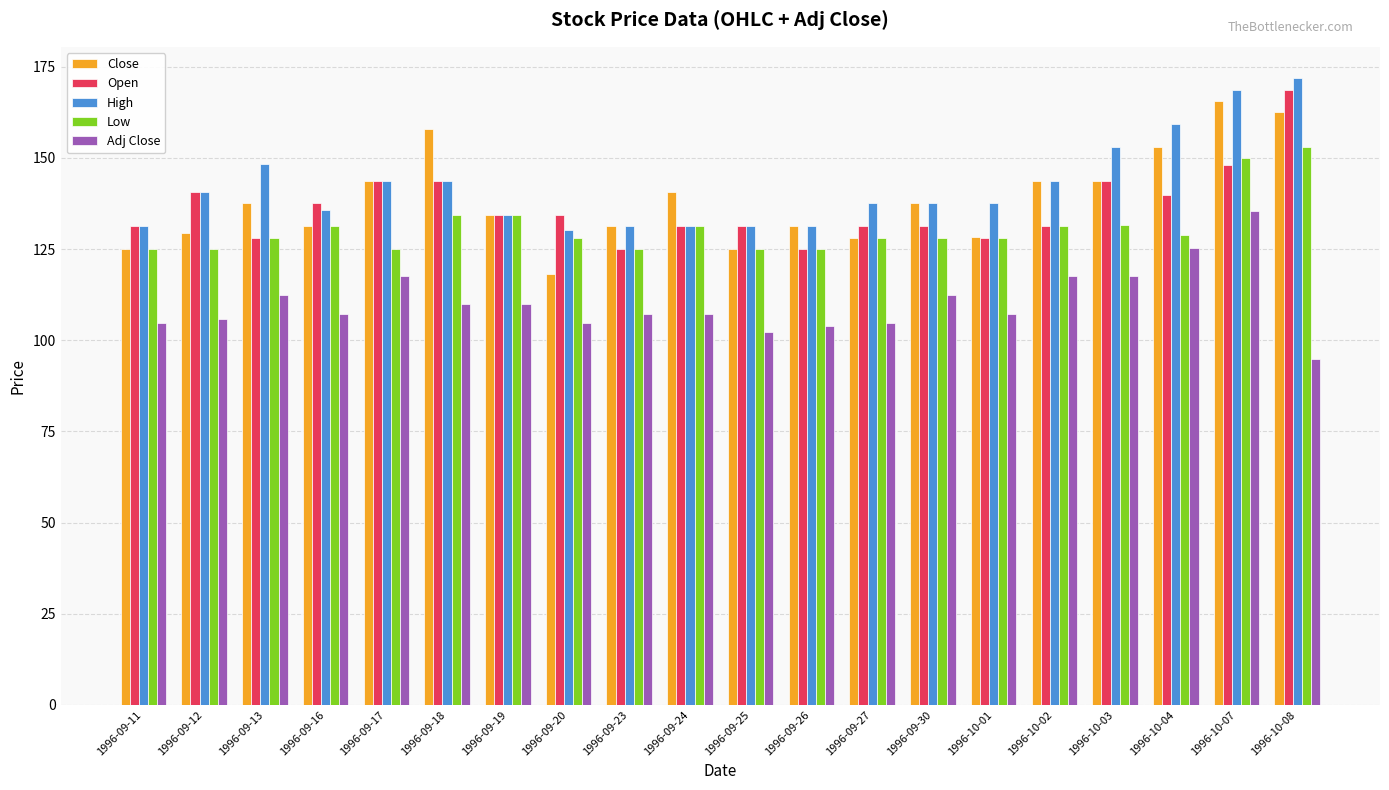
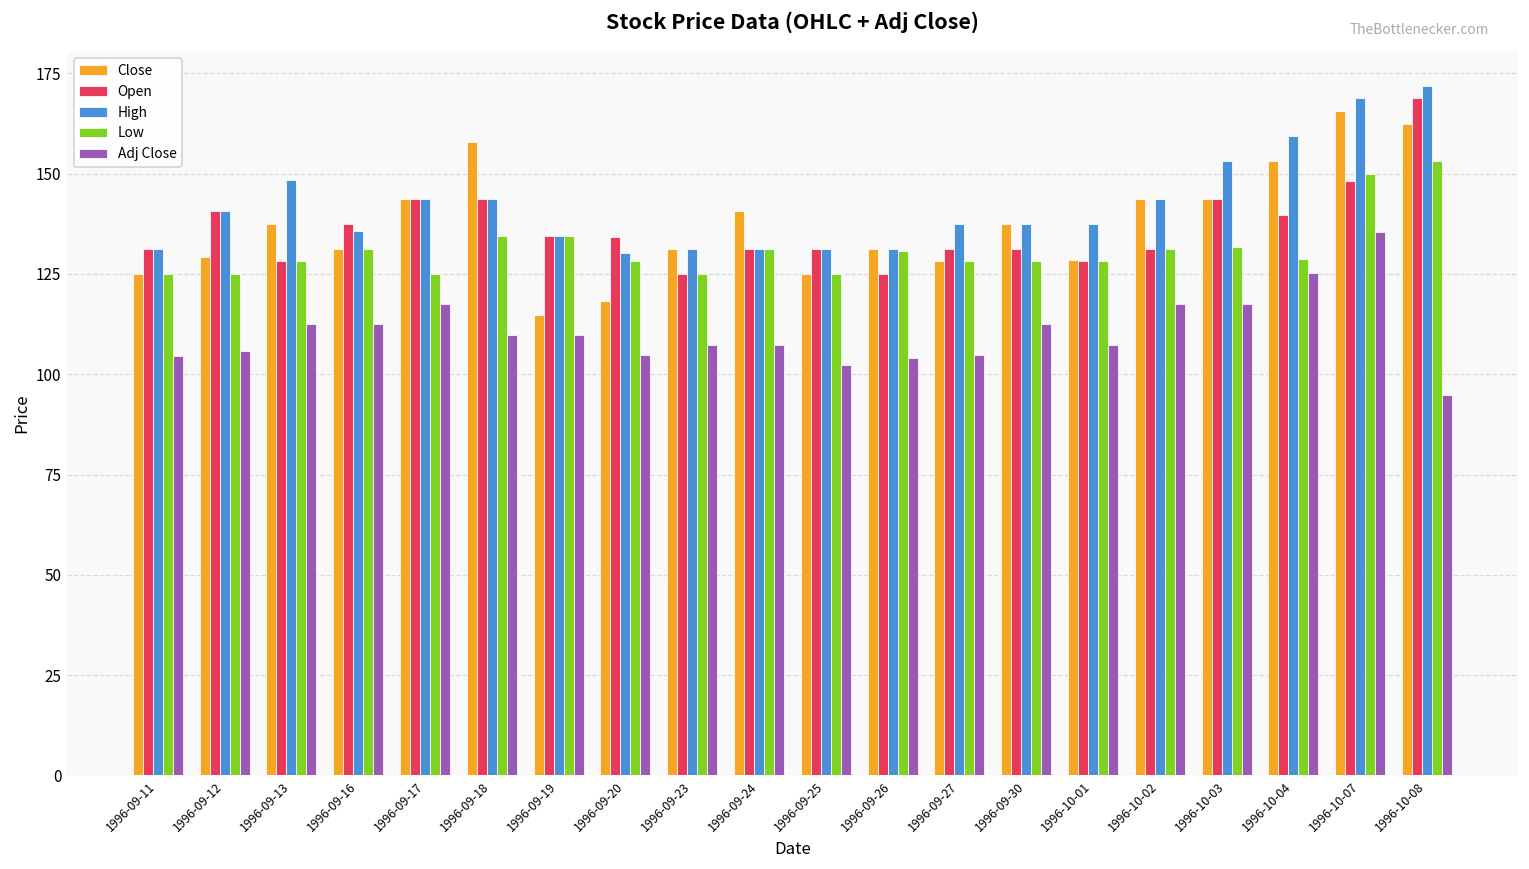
Adj Close, 1996-09-16: 107 -> 113
Close, 1996-09-19: 134 -> 115
Low, 1996-09-26: 125 -> 131
